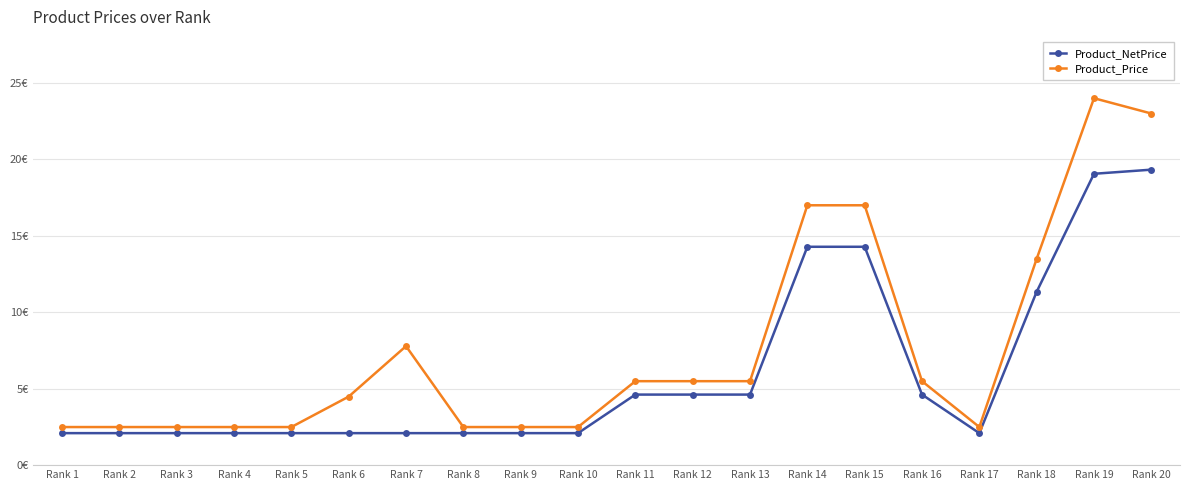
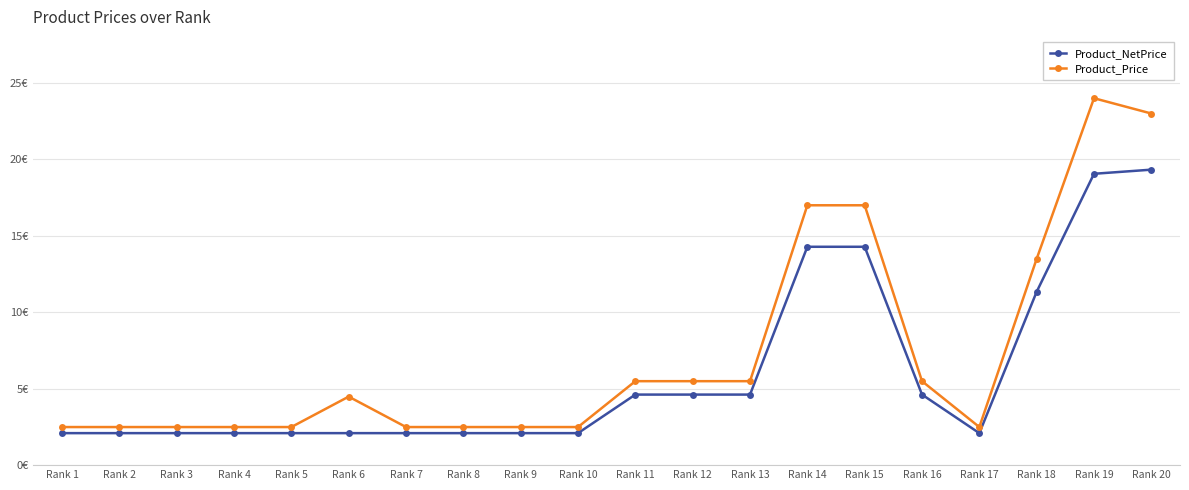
Product_Price, Rank 7: 7.8€ -> 2.5€
